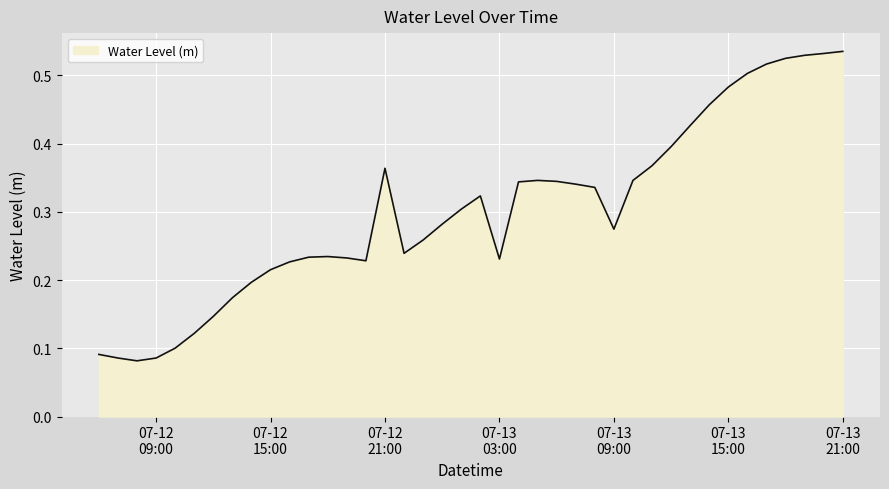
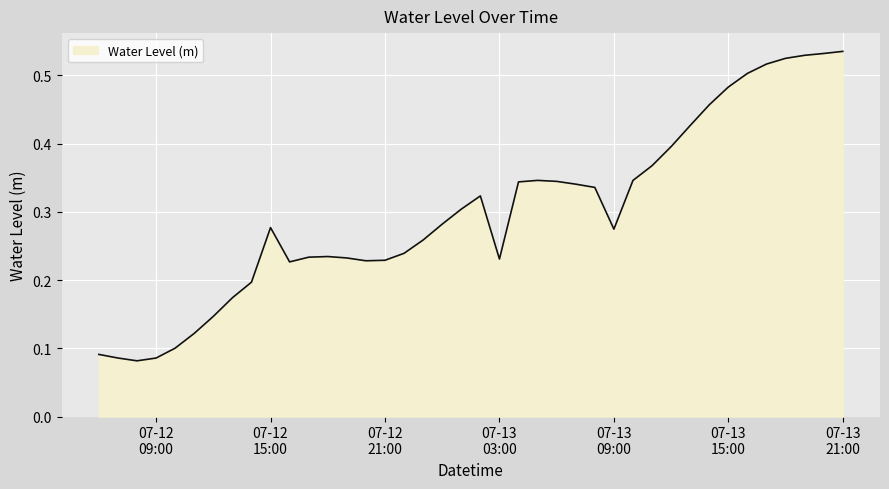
07-12 15:00: 0.22 -> 0.28
07-12 21:00: 0.36 -> 0.23
